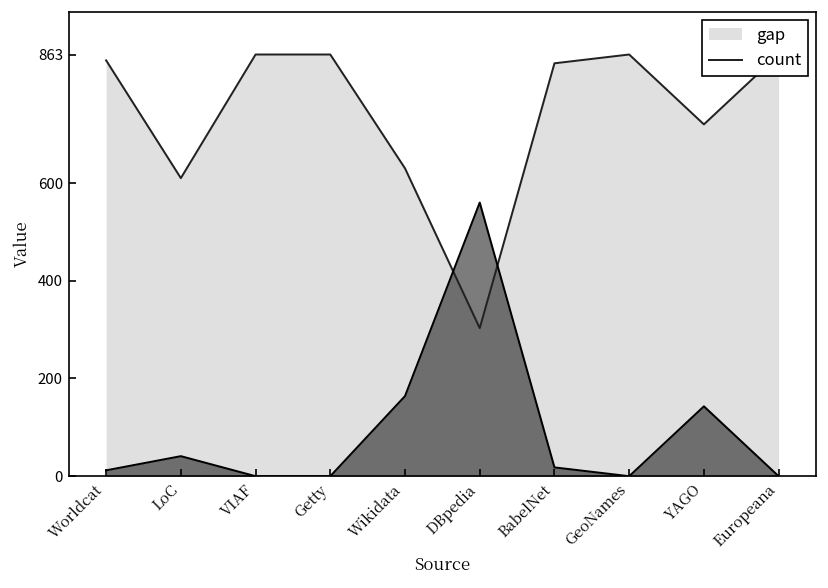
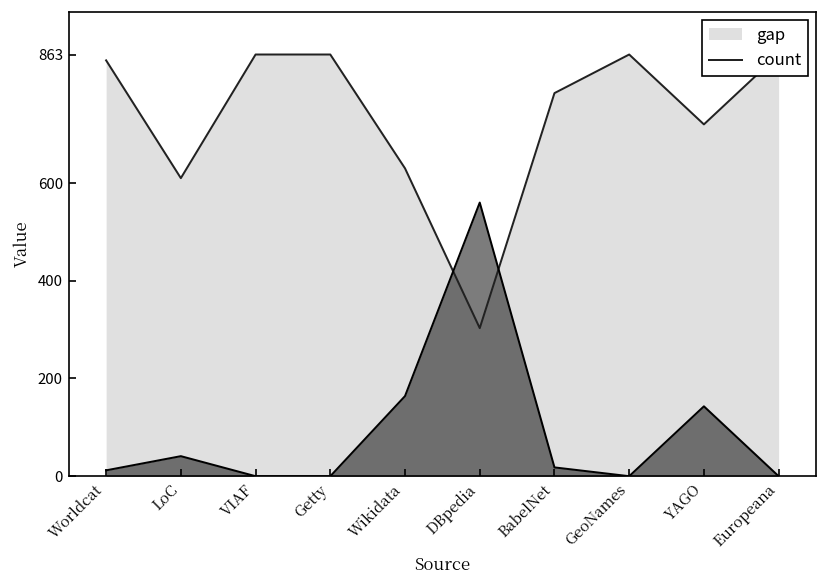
gap, BabelNet: 850 -> 780
